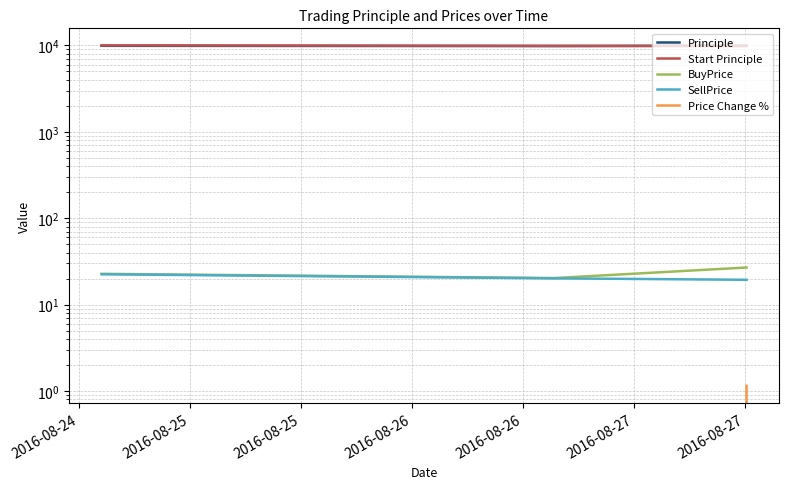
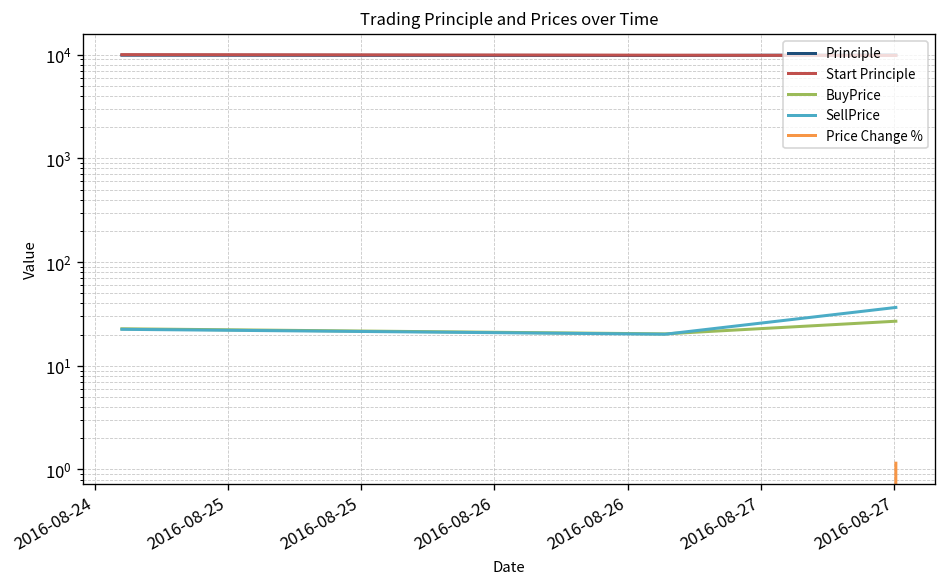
SellPrice, 2016-08-27: 19 -> 37
